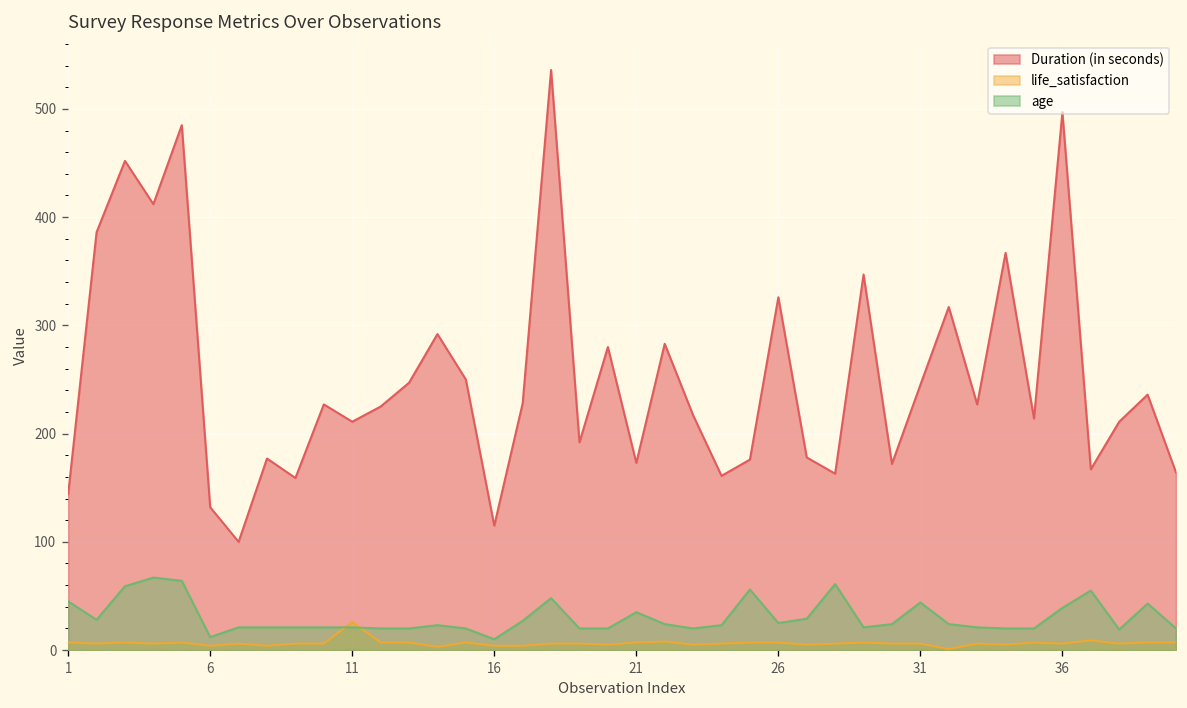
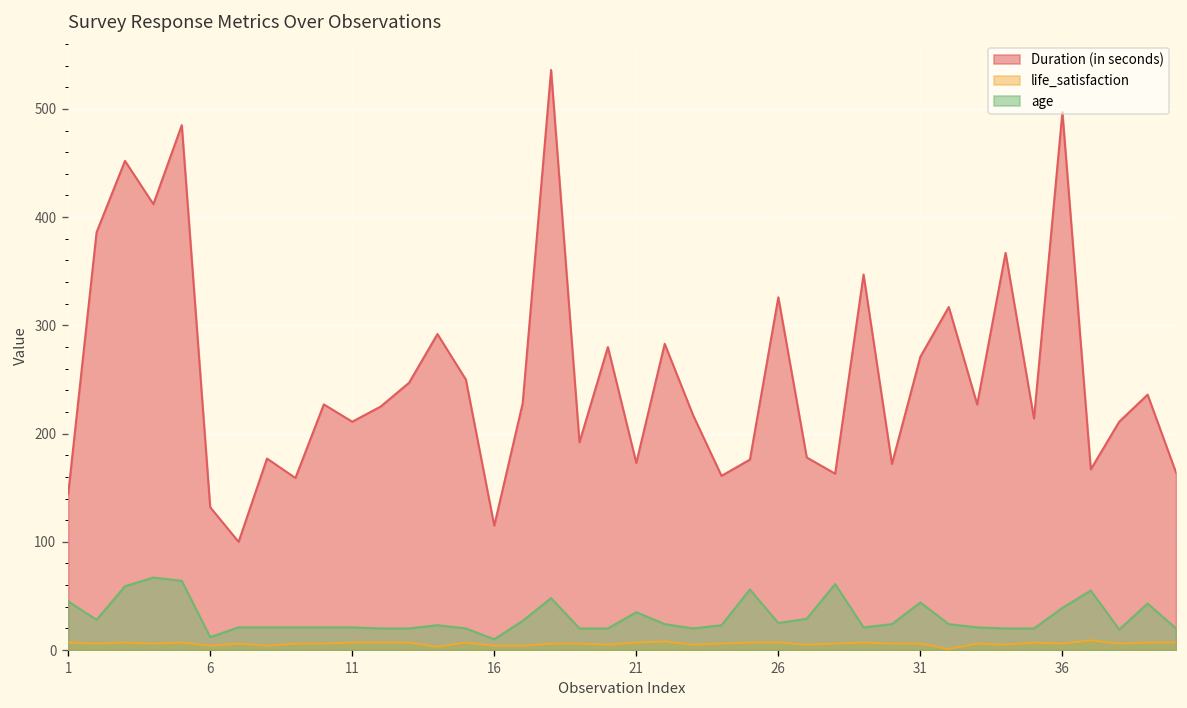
life_satisfaction, 11: 30 -> 10
Duration (in seconds), 31: 250 -> 270
